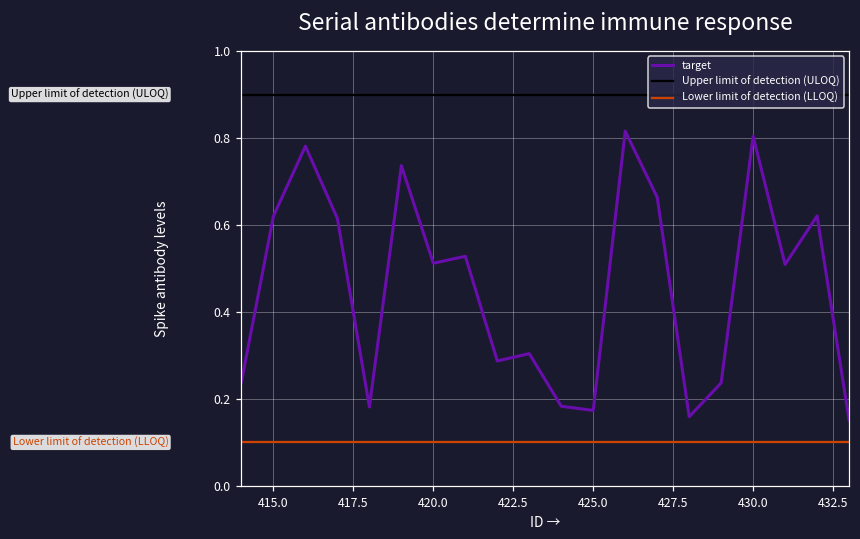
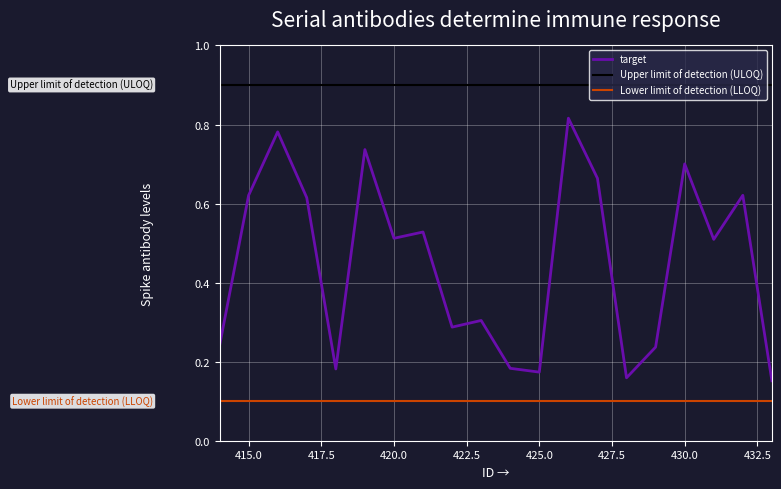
430.0: 0.80 -> 0.70
